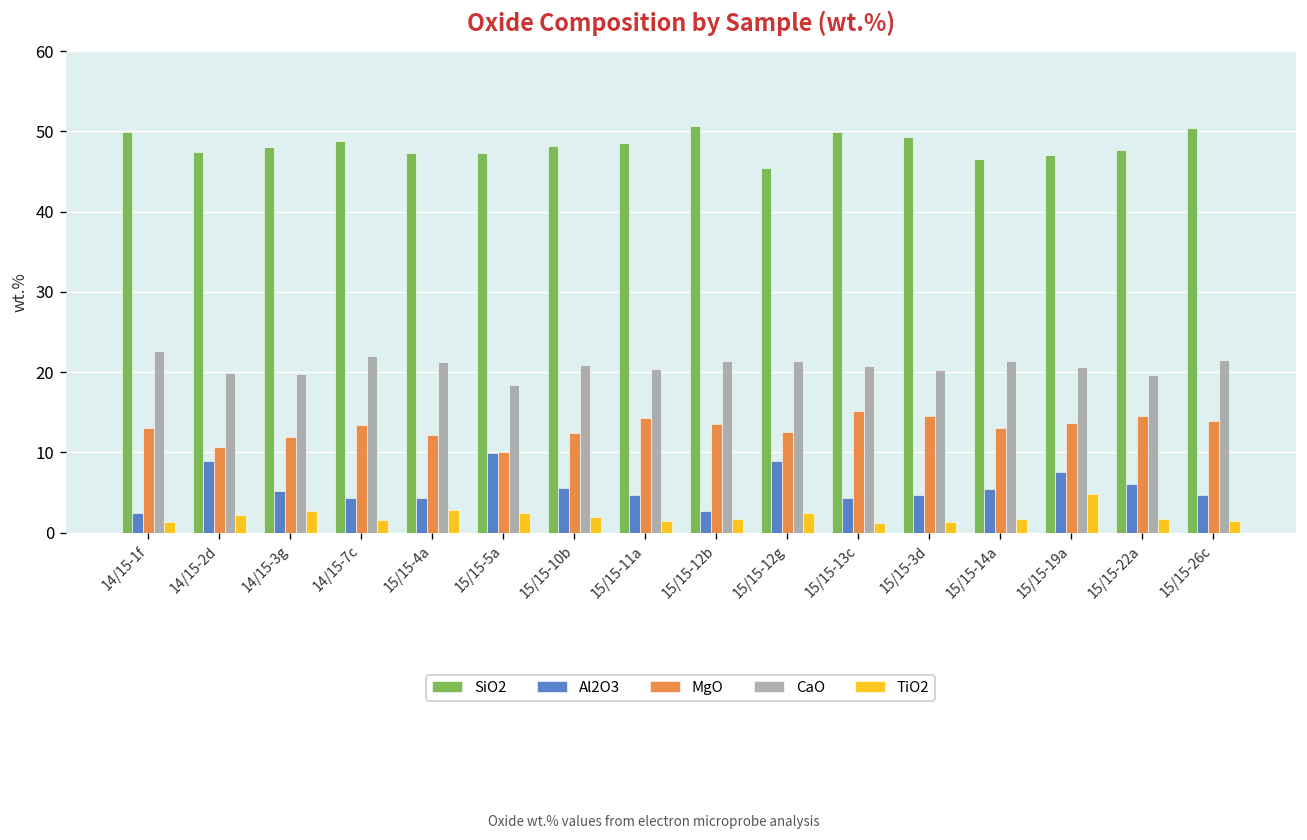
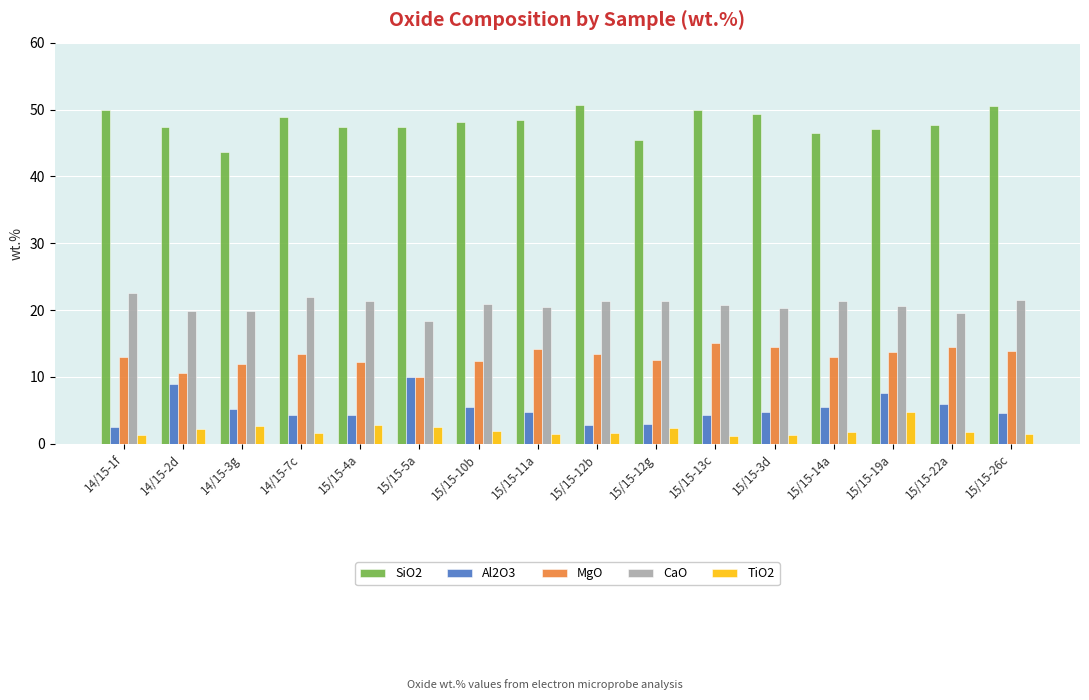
SiO2, 14/15-3g: 48 -> 44
Al2O3, 15/15-12g: 9 -> 3
